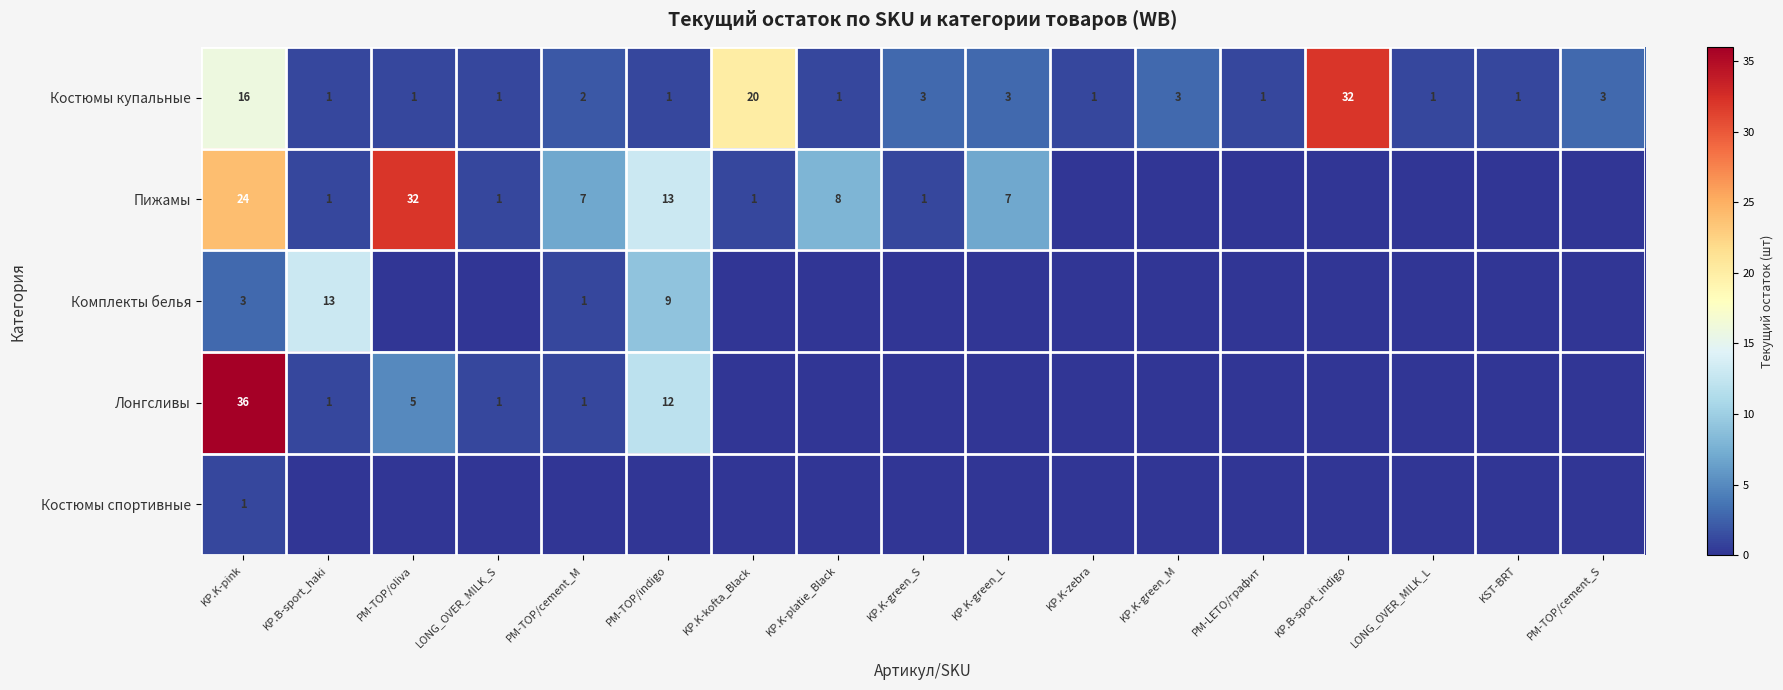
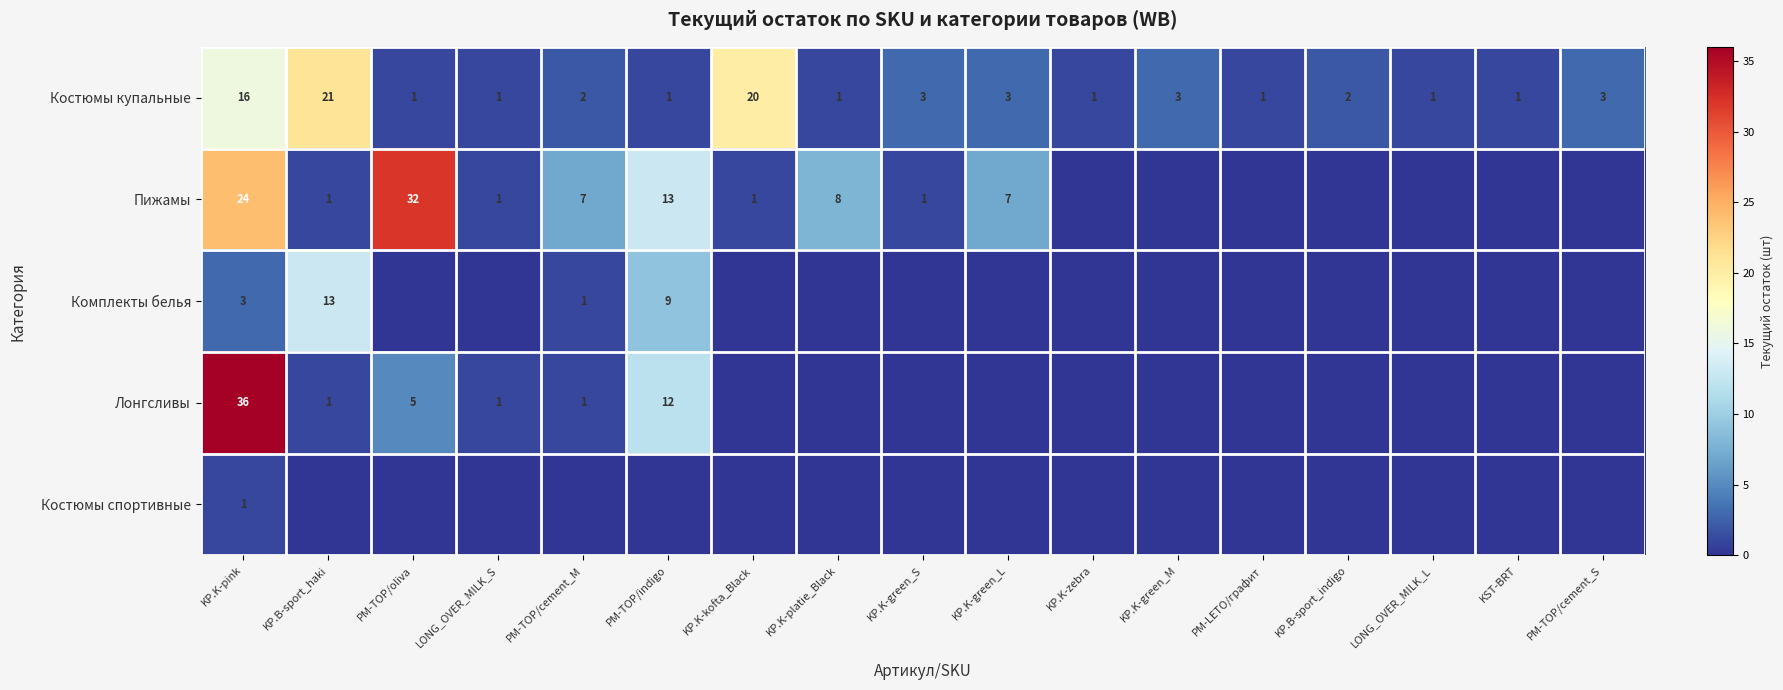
Костюмы купальные, KP.B-sport_haki: 1 -> 21
Костюмы купальные, KP.B-sport_indigo: 32 -> 2
